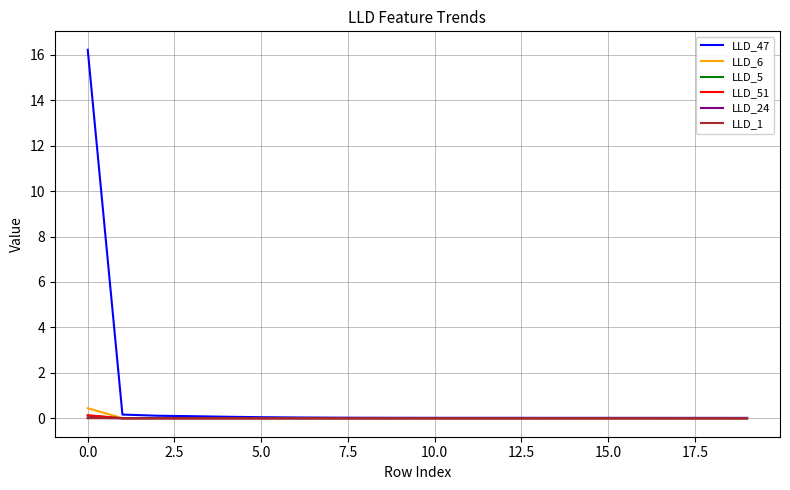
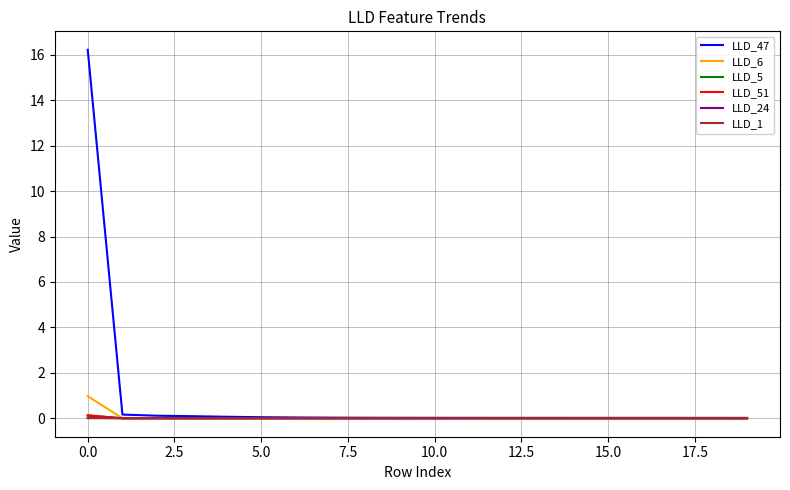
LLD_6, 0.0: 0.4 -> 1.0
